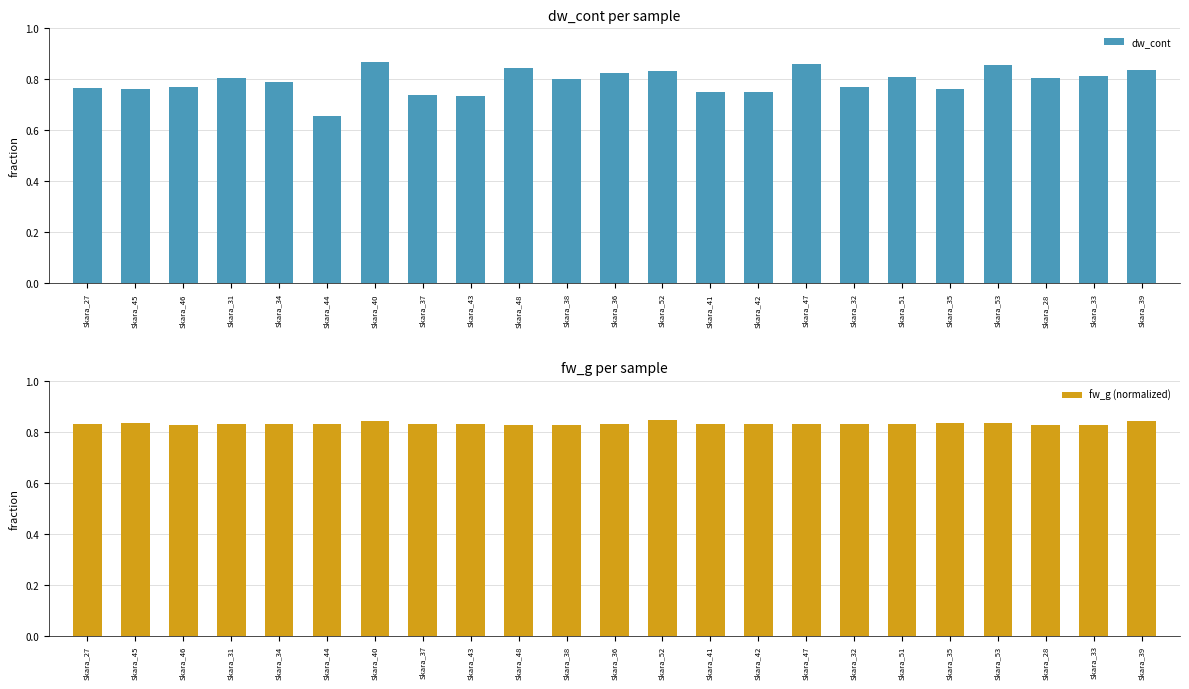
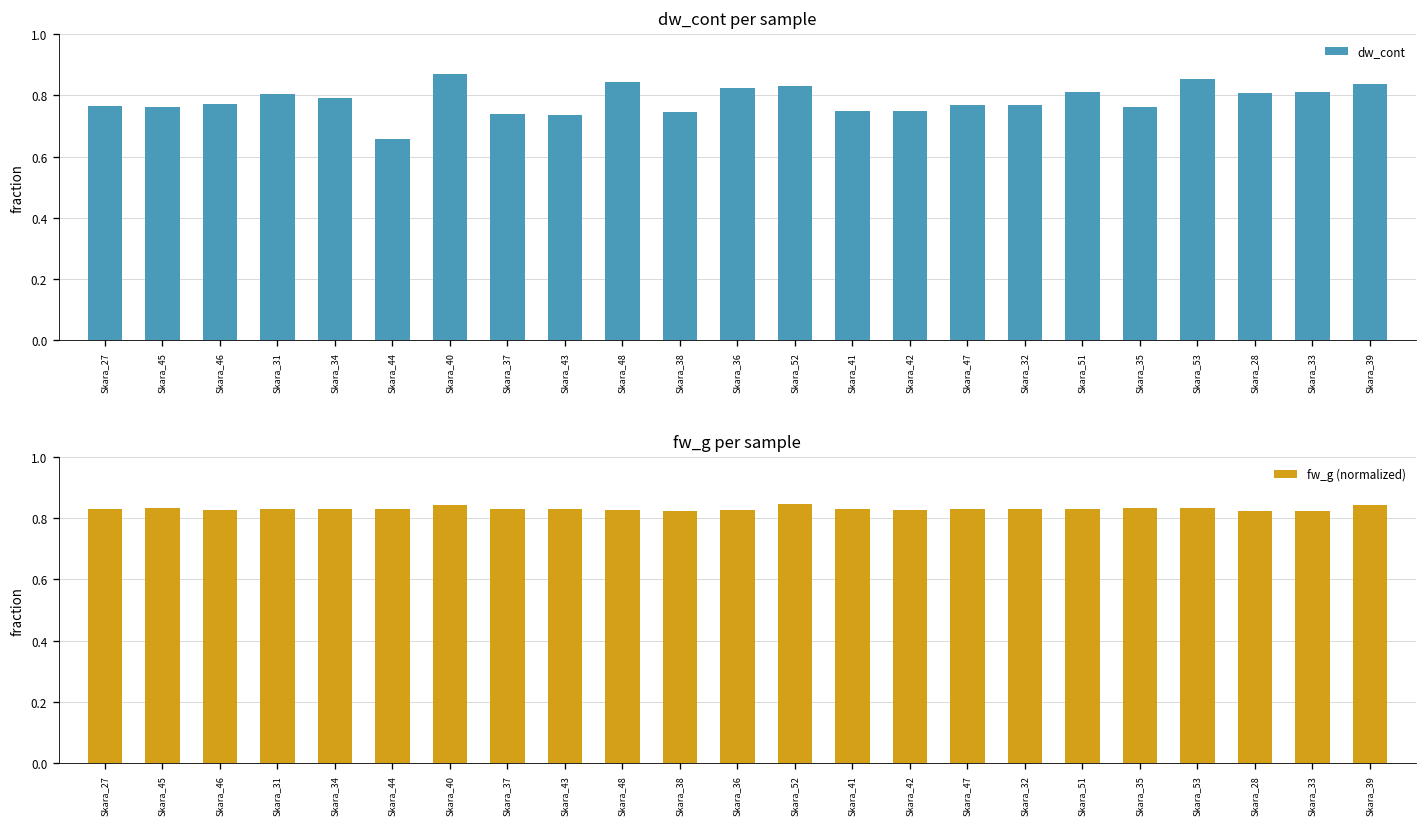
dw_cont per sample, Skara_38: 0.80 -> 0.75
dw_cont per sample, Skara_47: 0.86 -> 0.77
